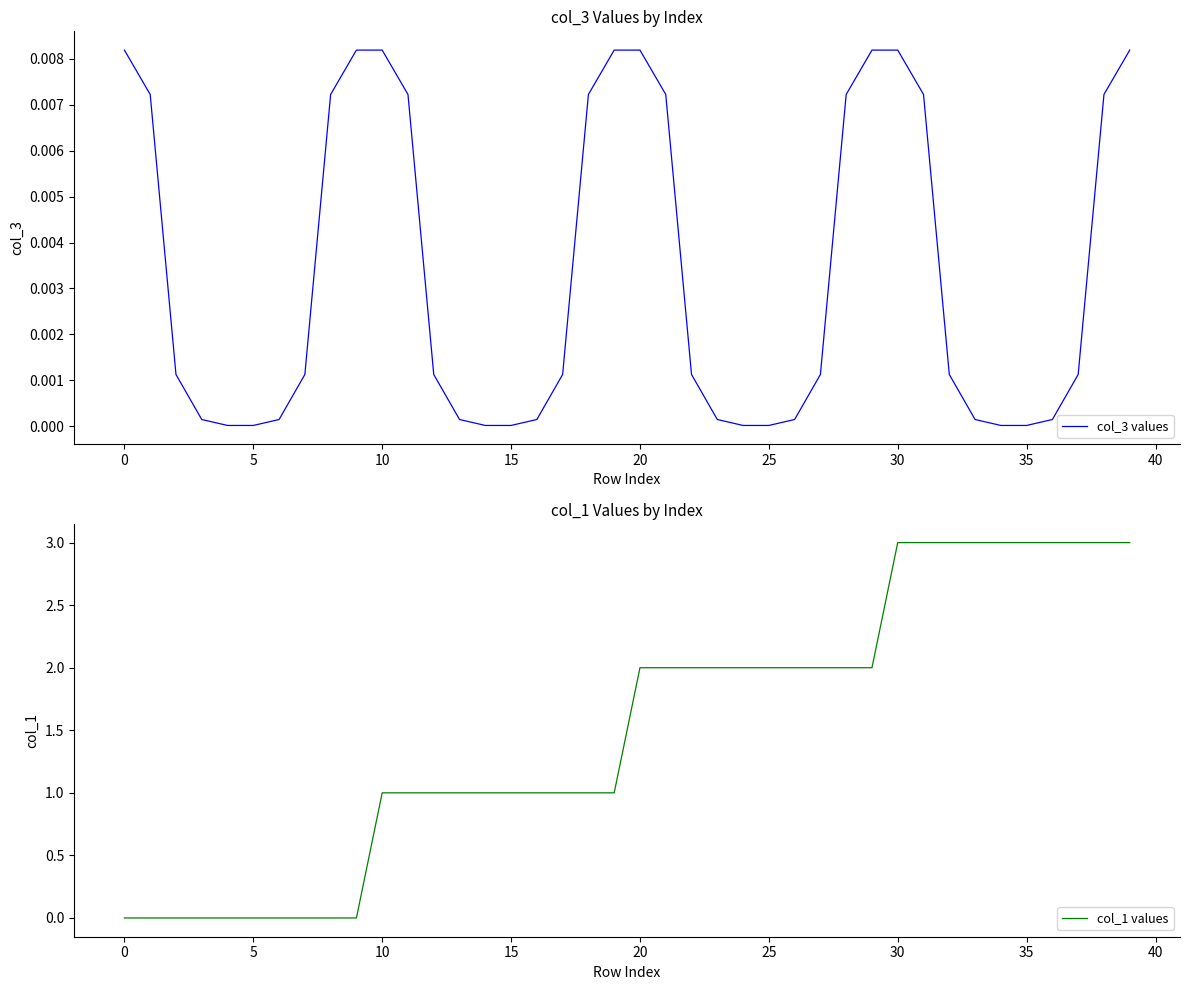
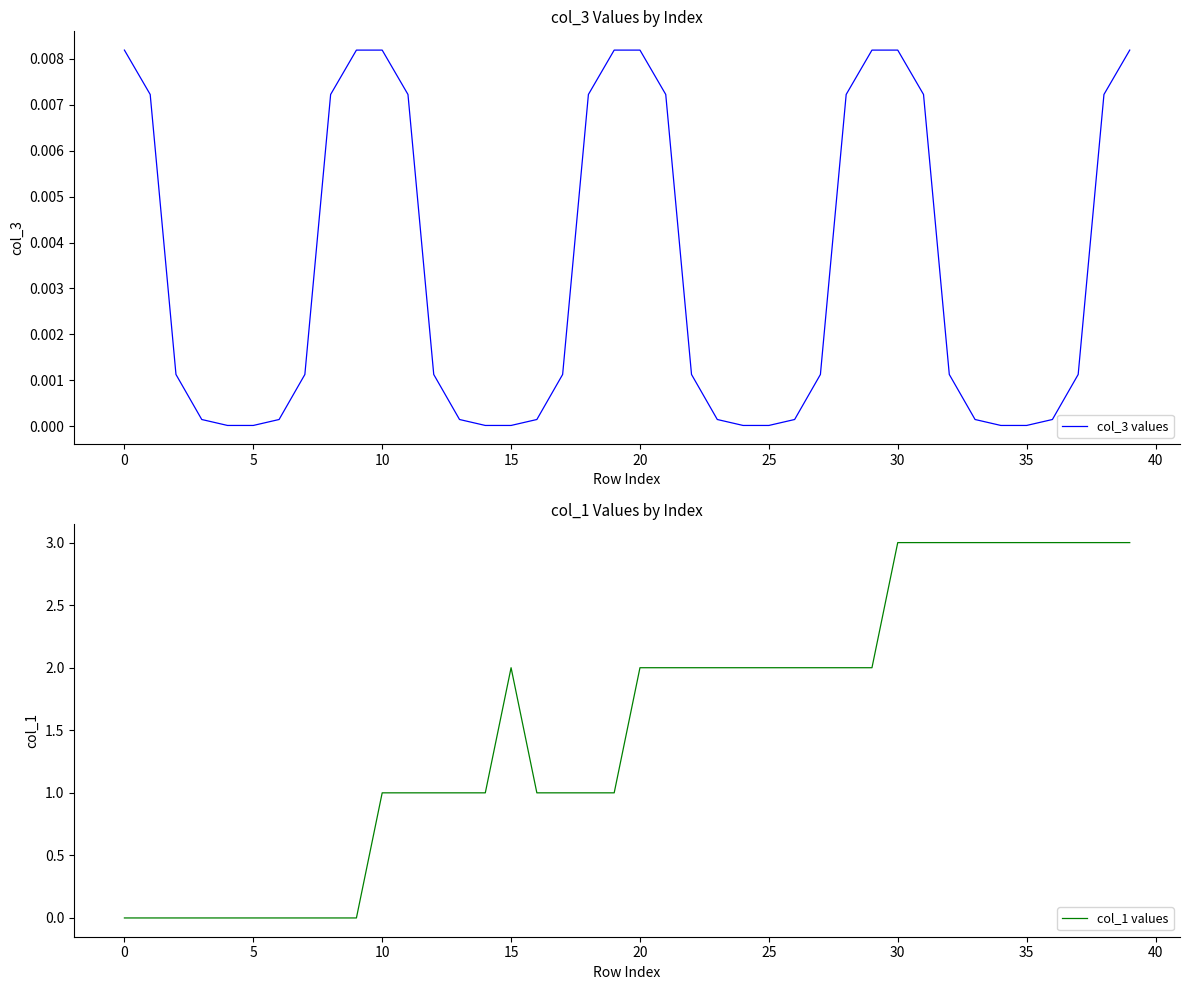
col_1 Values by Index, 15: 1 -> 2
